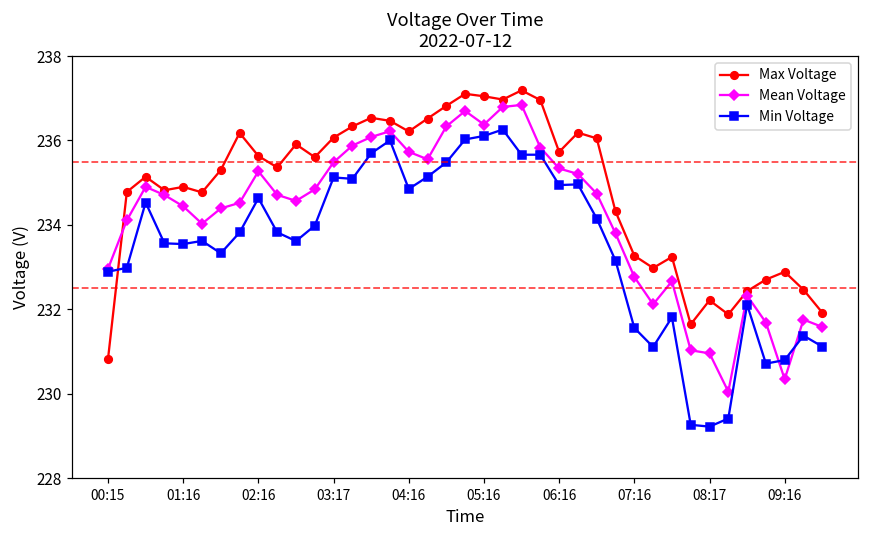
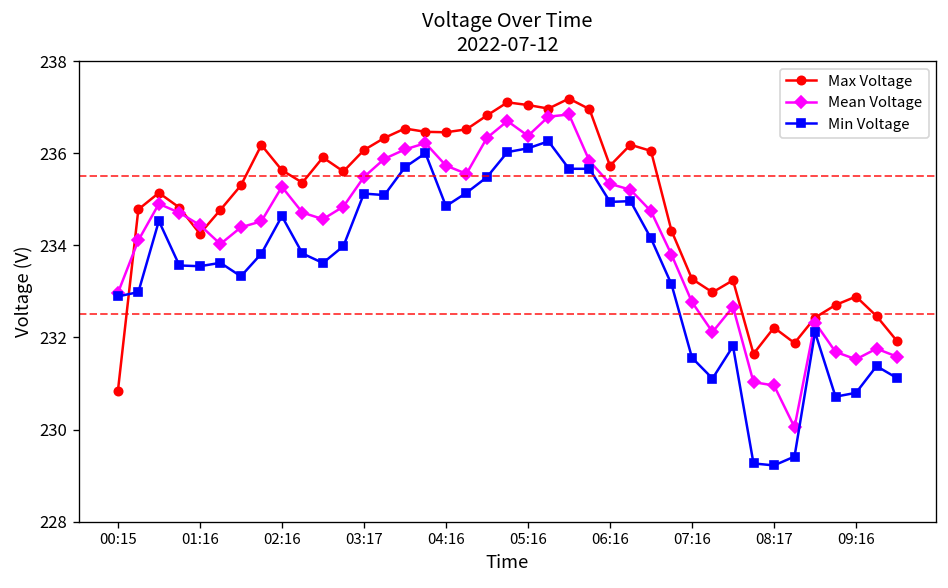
Max Voltage, 01:16: 234.9 -> 234.3
Max Voltage, 04:16: 236.2 -> 236.5
Mean Voltage, 09:16: 230.3 -> 231.5
